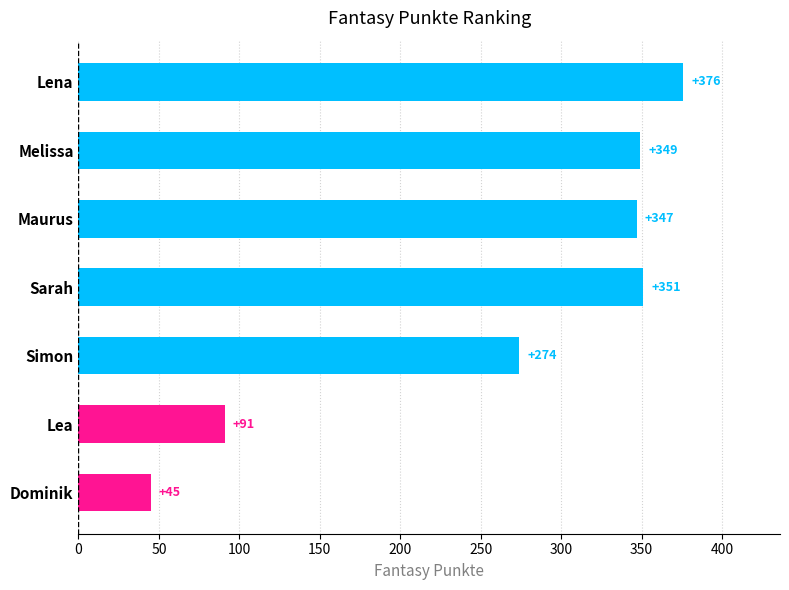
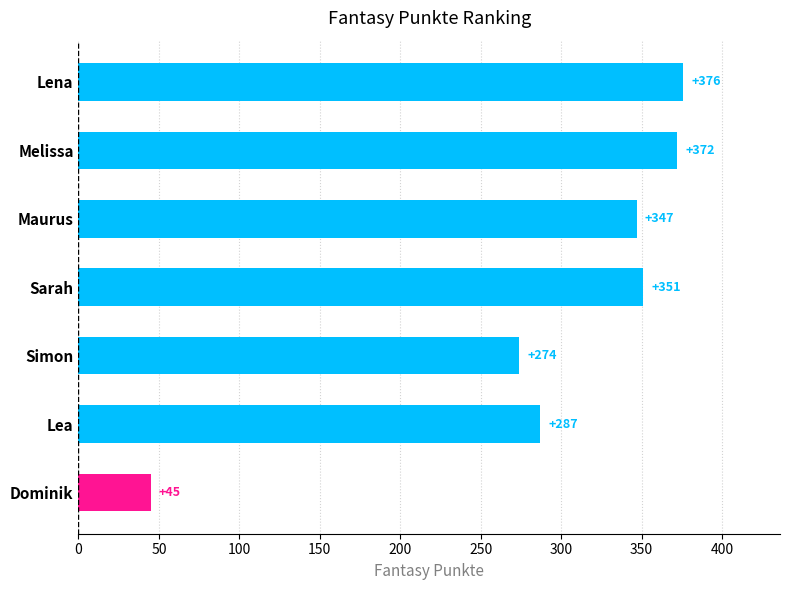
Melissa: +349 -> +372
Lea: +91 -> +287
